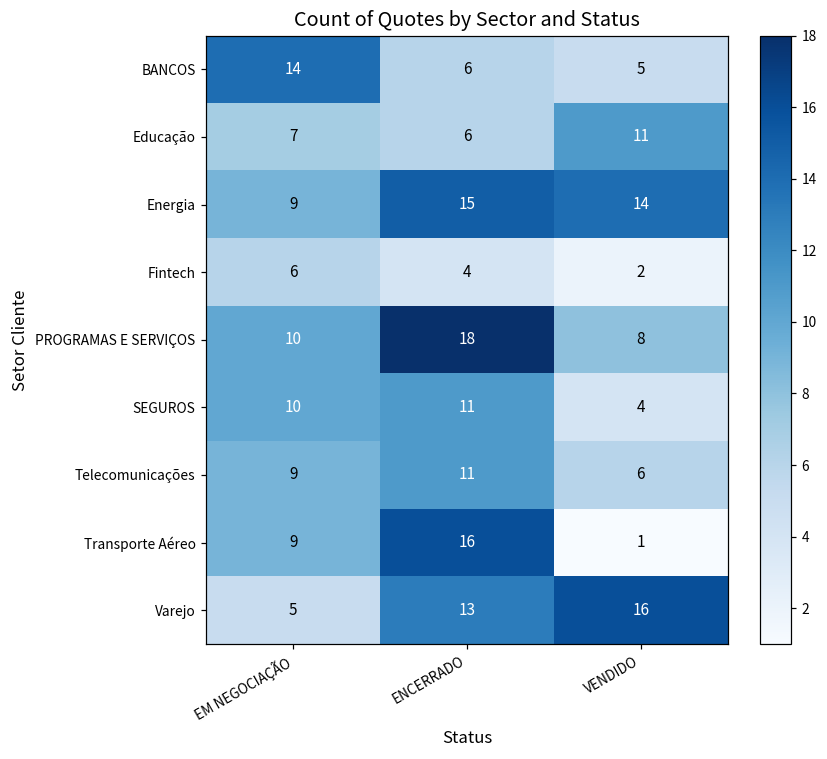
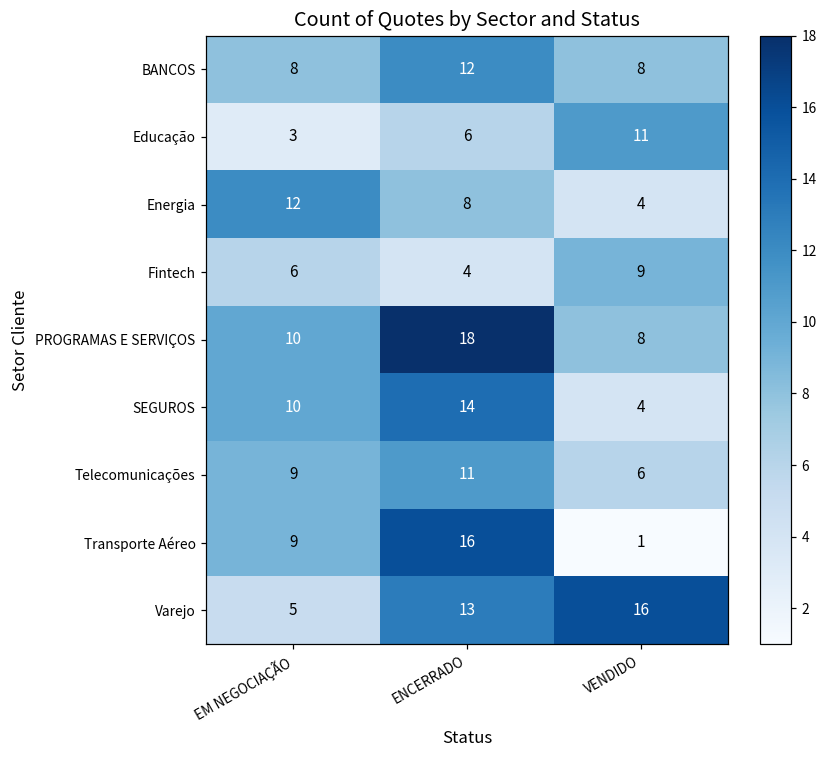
BANCOS, EM NEGOCIAÇÃO: 14 -> 8
BANCOS, ENCERRADO: 6 -> 12
BANCOS, VENDIDO: 5 -> 8
Educação, EM NEGOCIAÇÃO: 7 -> 3
Energia, EM NEGOCIAÇÃO: 9 -> 12
Energia, ENCERRADO: 15 -> 8
Energia, VENDIDO: 14 -> 4
Fintech, VENDIDO: 2 -> 9
SEGUROS, ENCERRADO: 11 -> 14
